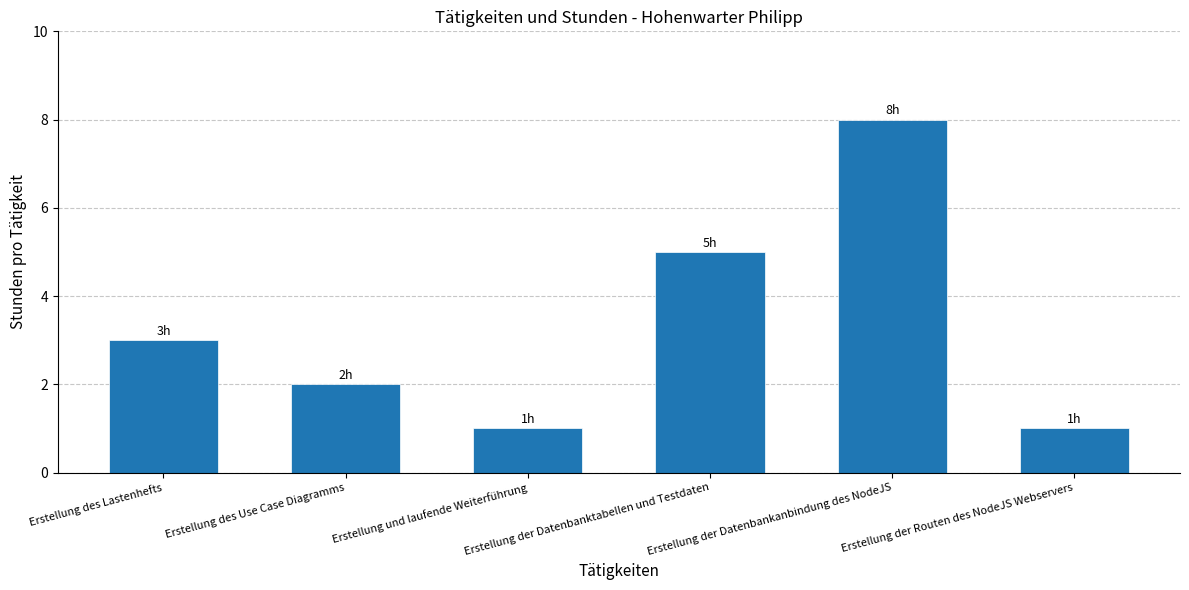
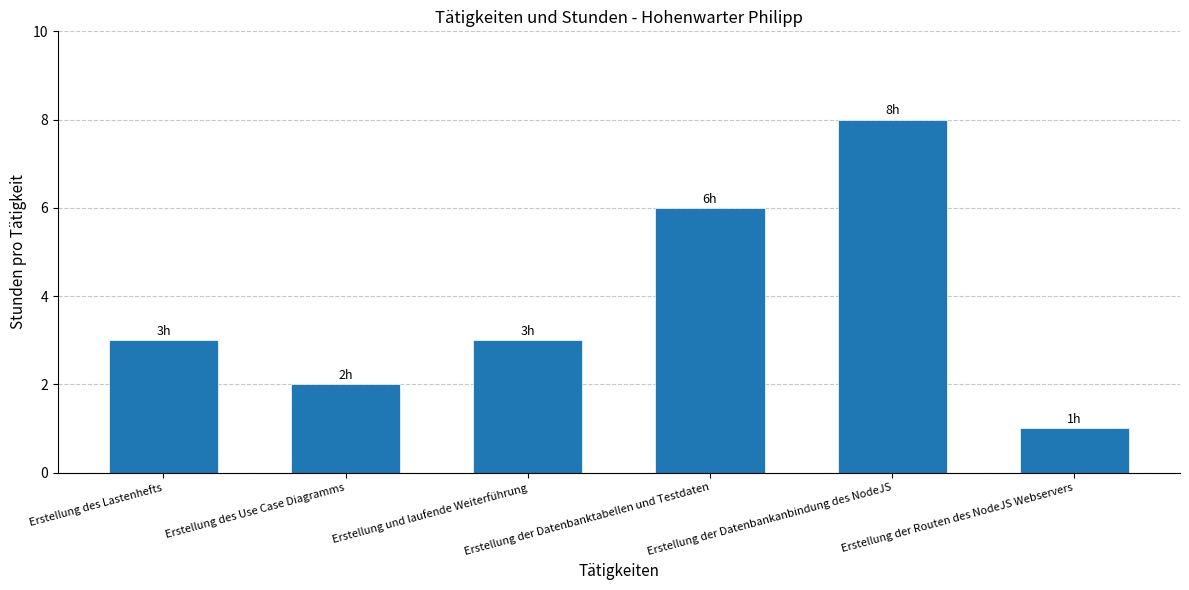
Erstellung und laufende Weiterführung: 1h -> 3h
Erstellung der Datenbanktabellen und Testdaten: 5h -> 6h
